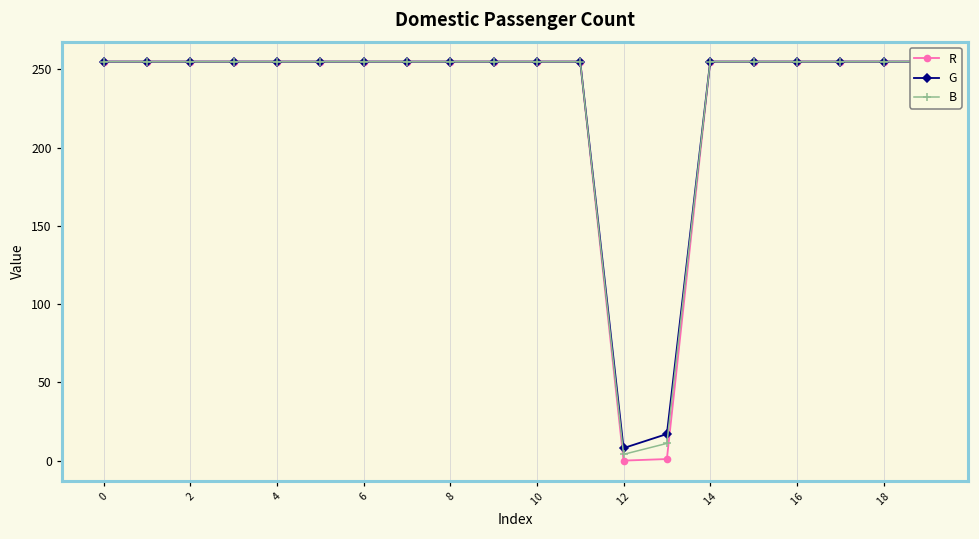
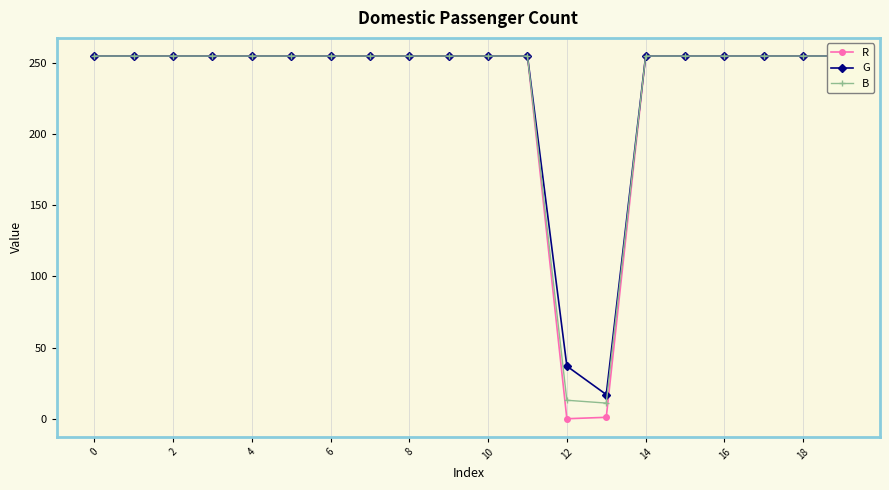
G, 12: 8 -> 37
B, 12: 4 -> 13
